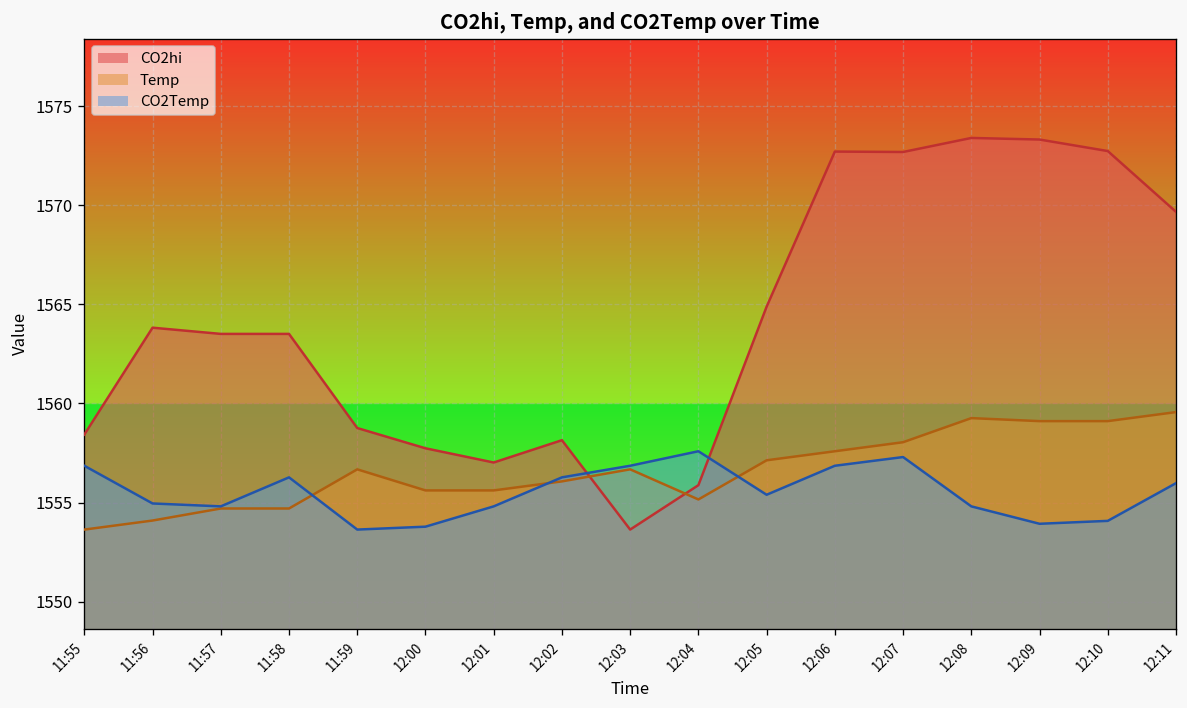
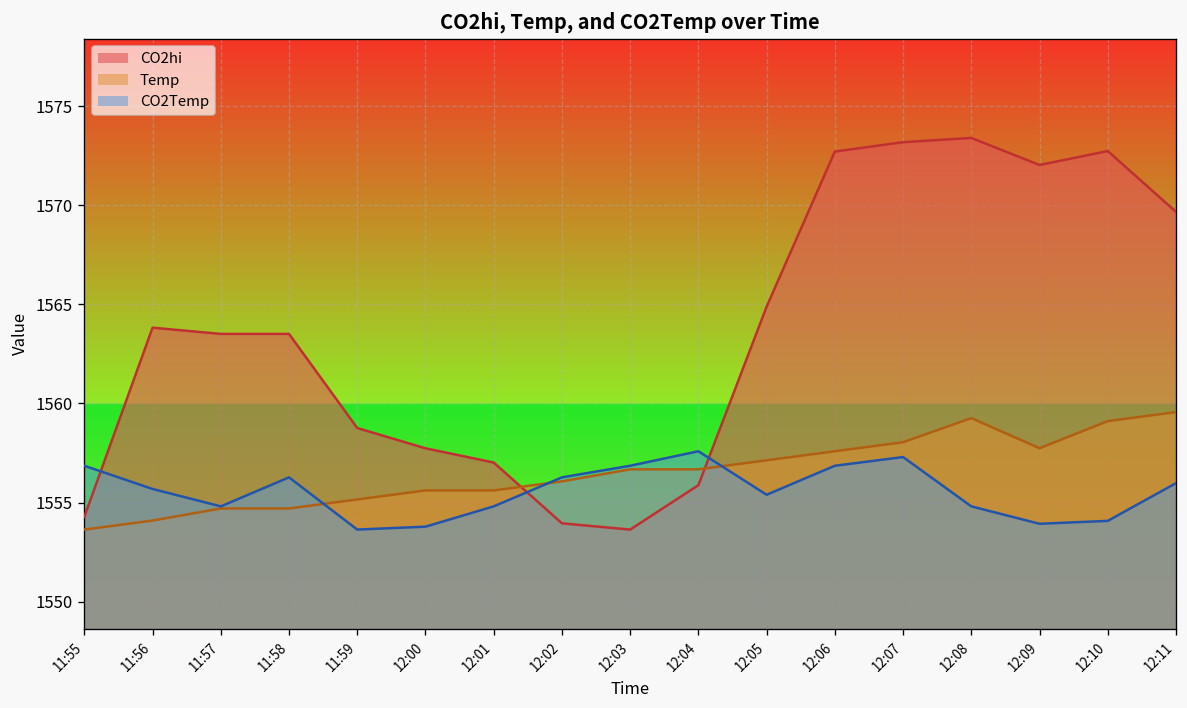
CO2hi, 11:55: 1558.4 -> 1554.3
CO2Temp, 11:56: 1555.0 -> 1555.7
Temp, 11:59: 1556.7 -> 1555.2
CO2hi, 12:02: 1558.1 -> 1554.0
Temp, 12:04: 1555.2 -> 1556.7
CO2hi, 12:07: 1572.7 -> 1573.2
CO2hi, 12:09: 1573.3 -> 1572.0
Temp, 12:09: 1559.1 -> 1557.7
